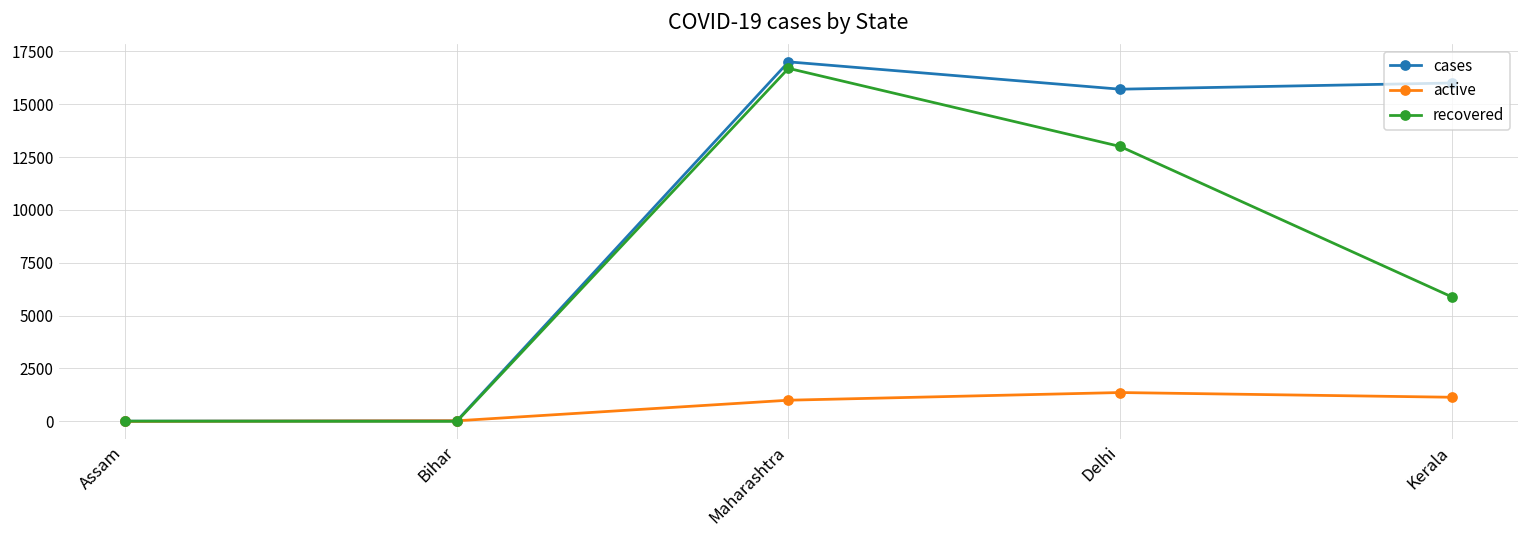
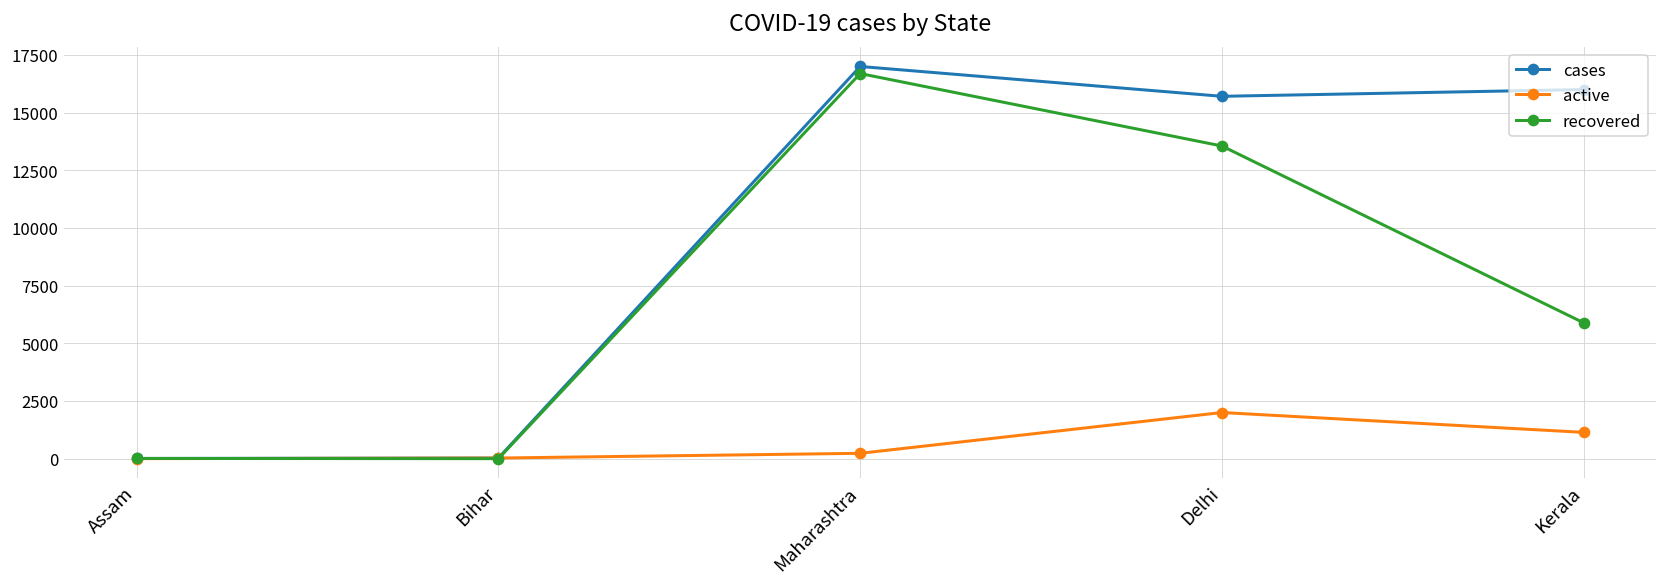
active, Maharashtra: 1000 -> 200
active, Delhi: 1400 -> 2000
recovered, Delhi: 13000 -> 13600
